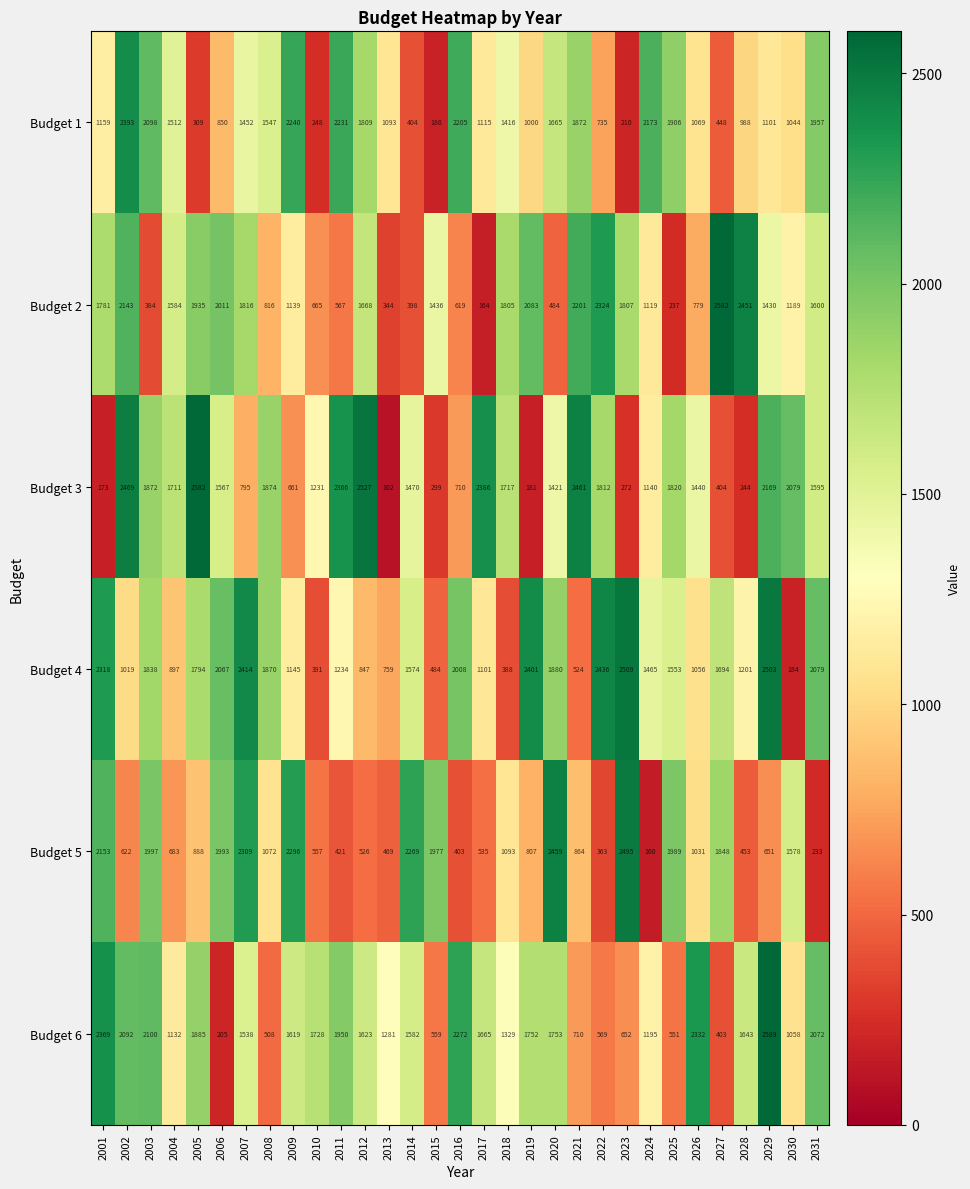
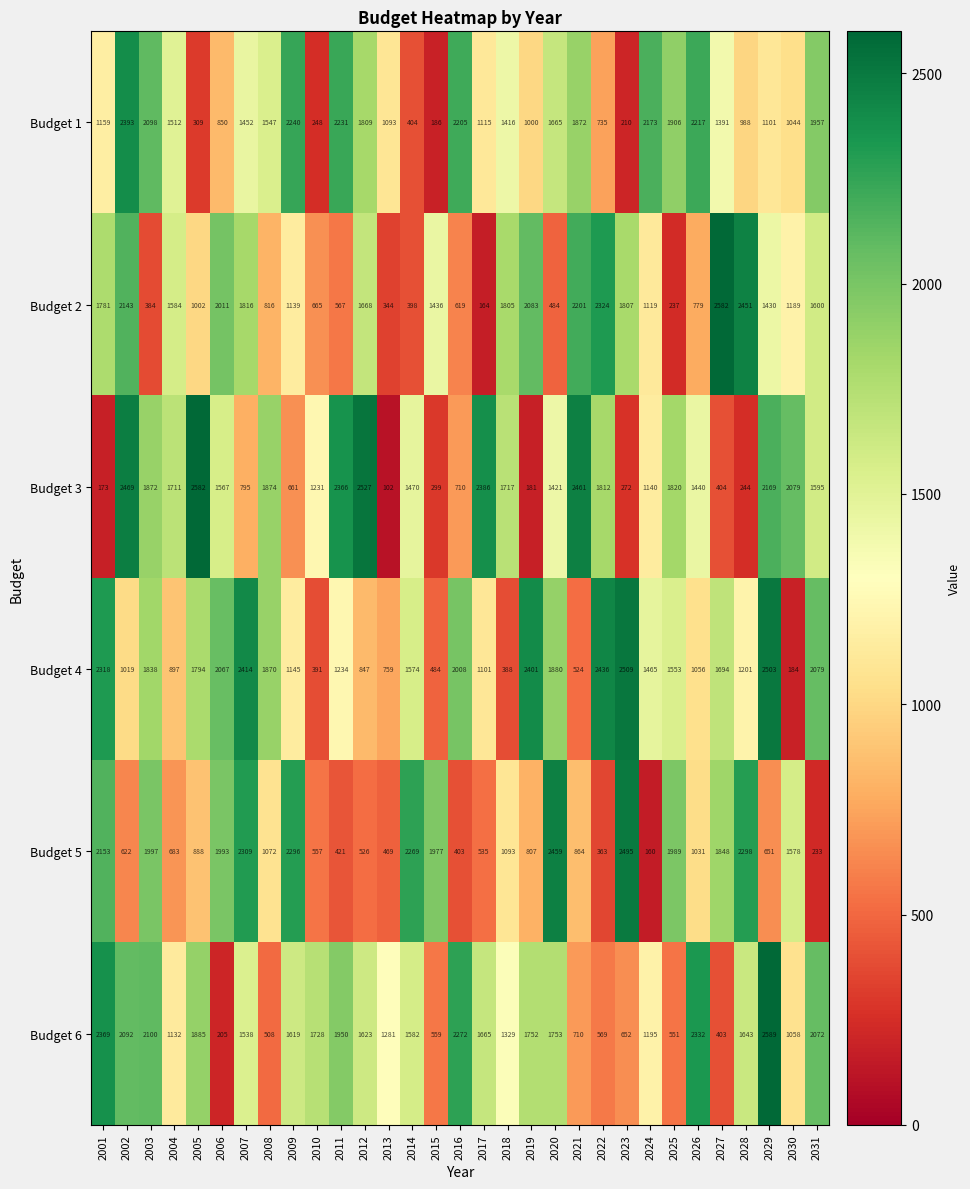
Budget 1, 2026: 1069 -> 2217
Budget 1, 2027: 448 -> 1391
Budget 2, 2005: 1935 -> 1002
Budget 5, 2028: 453 -> 2298
